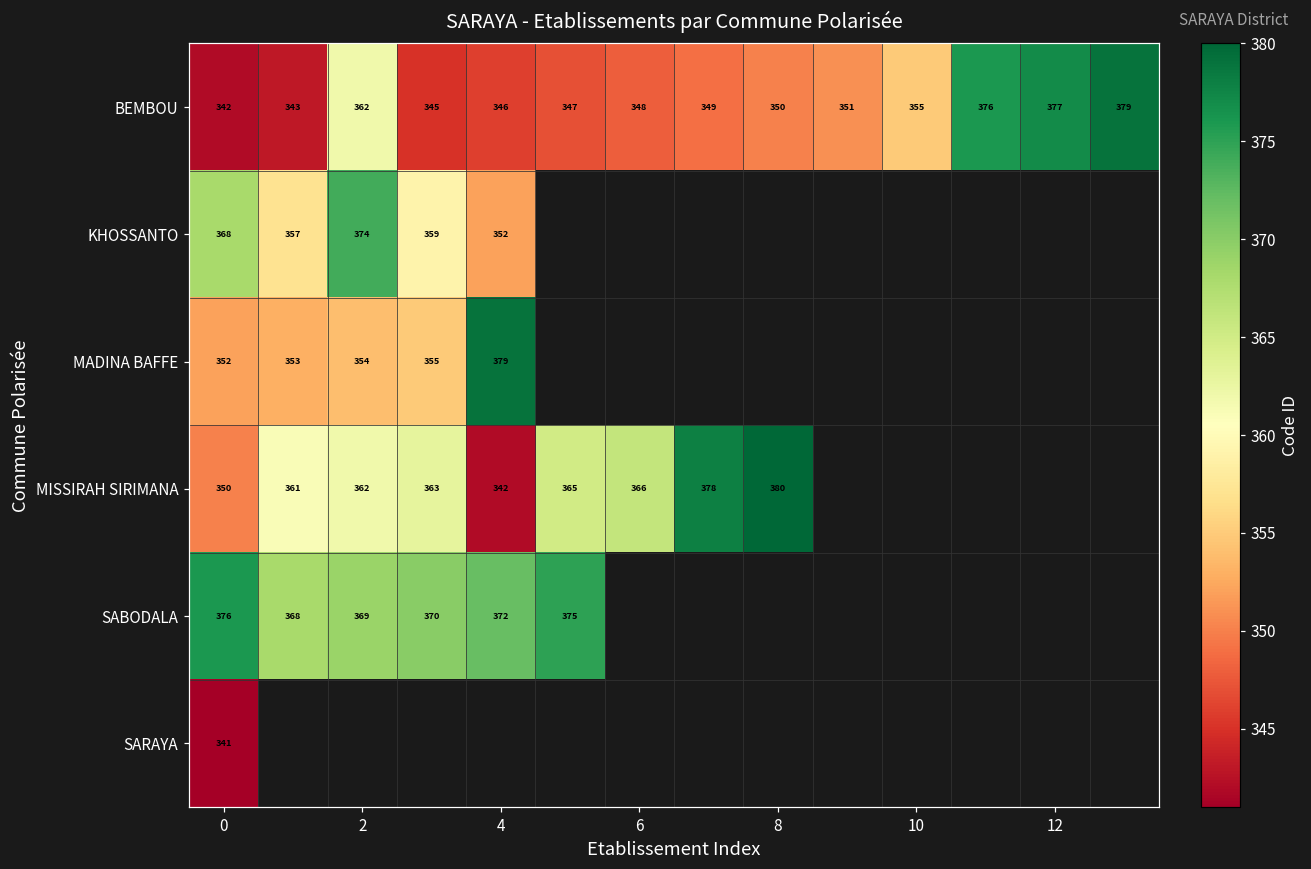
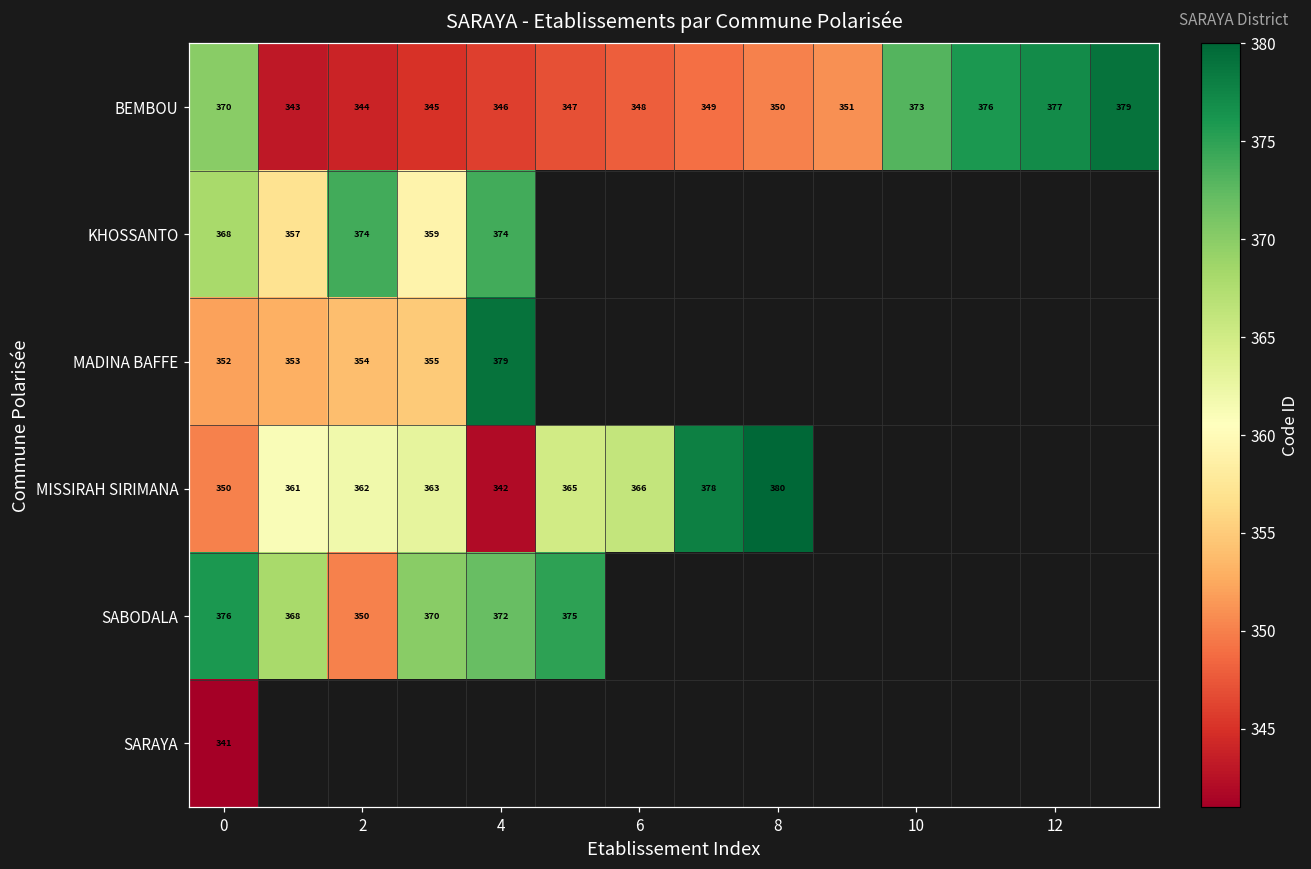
BEMBOU, 0: 342 -> 370
BEMBOU, 2: 362 -> 344
BEMBOU, 10: 355 -> 373
KHOSSANTO, 4: 352 -> 374
SABODALA, 2: 369 -> 350
